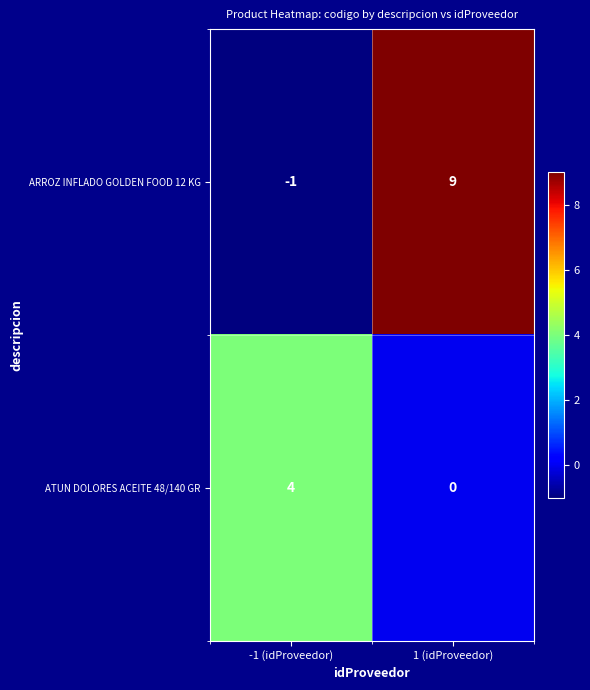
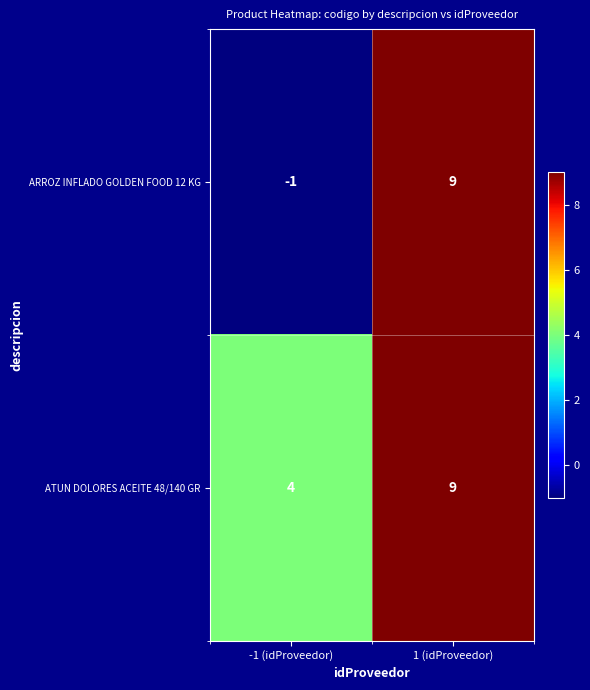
ATUN DOLORES ACEITE 48/140 GR, 1 (idProveedor): 0 -> 9
